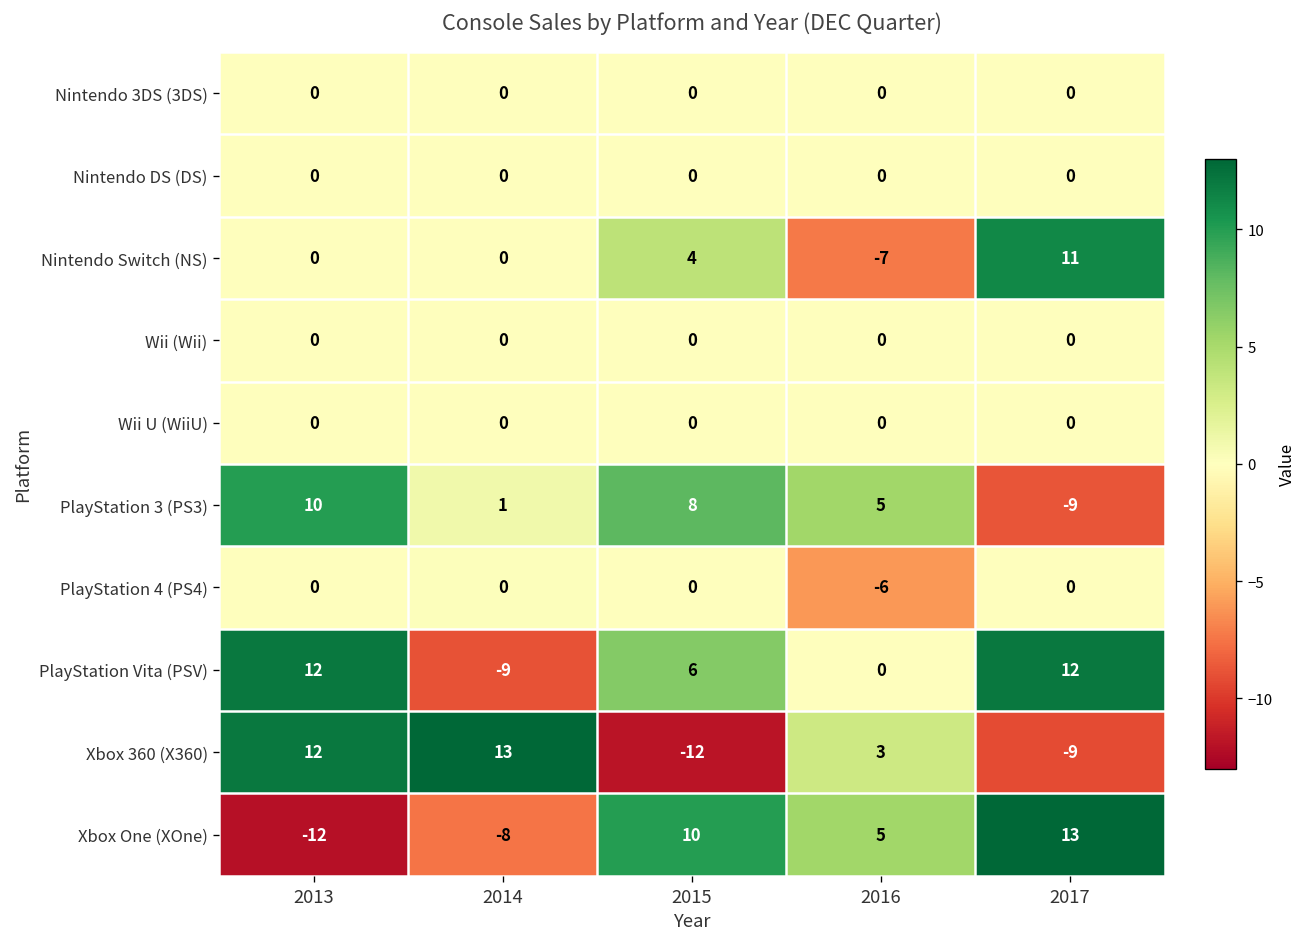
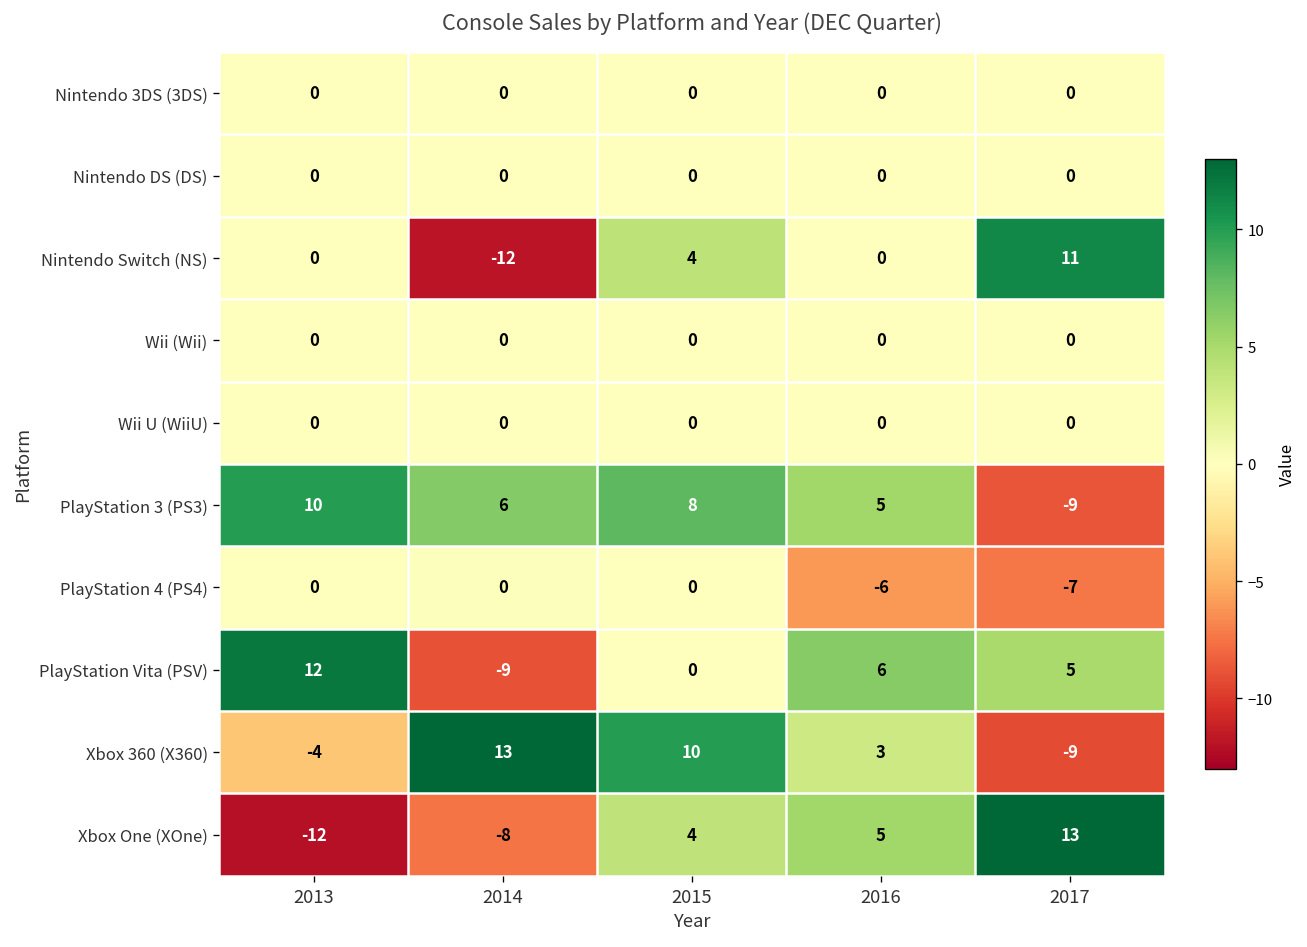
Nintendo Switch (NS), 2014: 0 -> -12
Nintendo Switch (NS), 2016: -7 -> 0
PlayStation 3 (PS3), 2014: 1 -> 6
PlayStation 4 (PS4), 2017: 0 -> -7
PlayStation Vita (PSV), 2015: 6 -> 0
PlayStation Vita (PSV), 2016: 0 -> 6
PlayStation Vita (PSV), 2017: 12 -> 5
Xbox 360 (X360), 2013: 12 -> -4
Xbox 360 (X360), 2015: -12 -> 10
Xbox One (XOne), 2015: 10 -> 4
